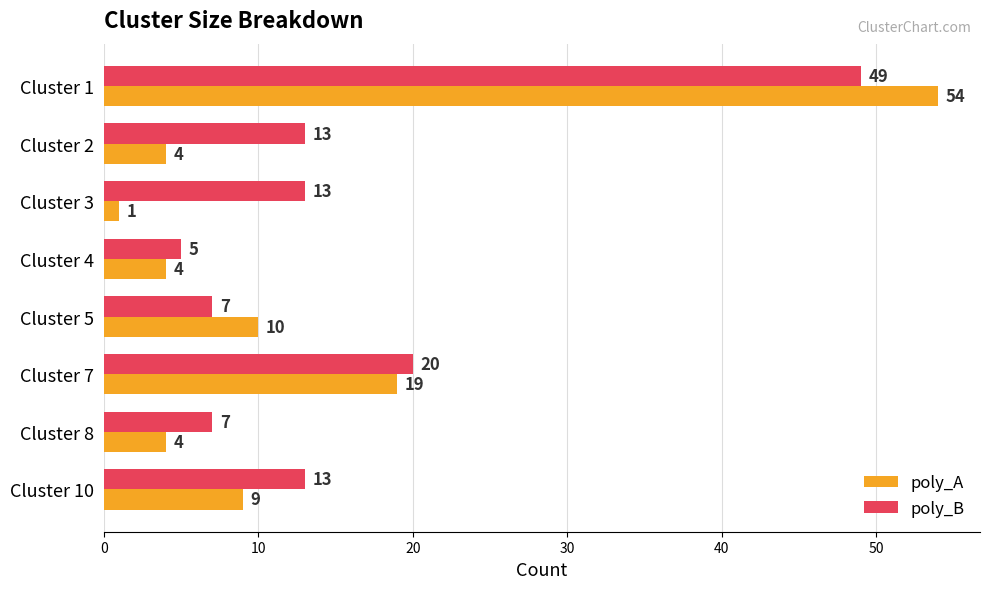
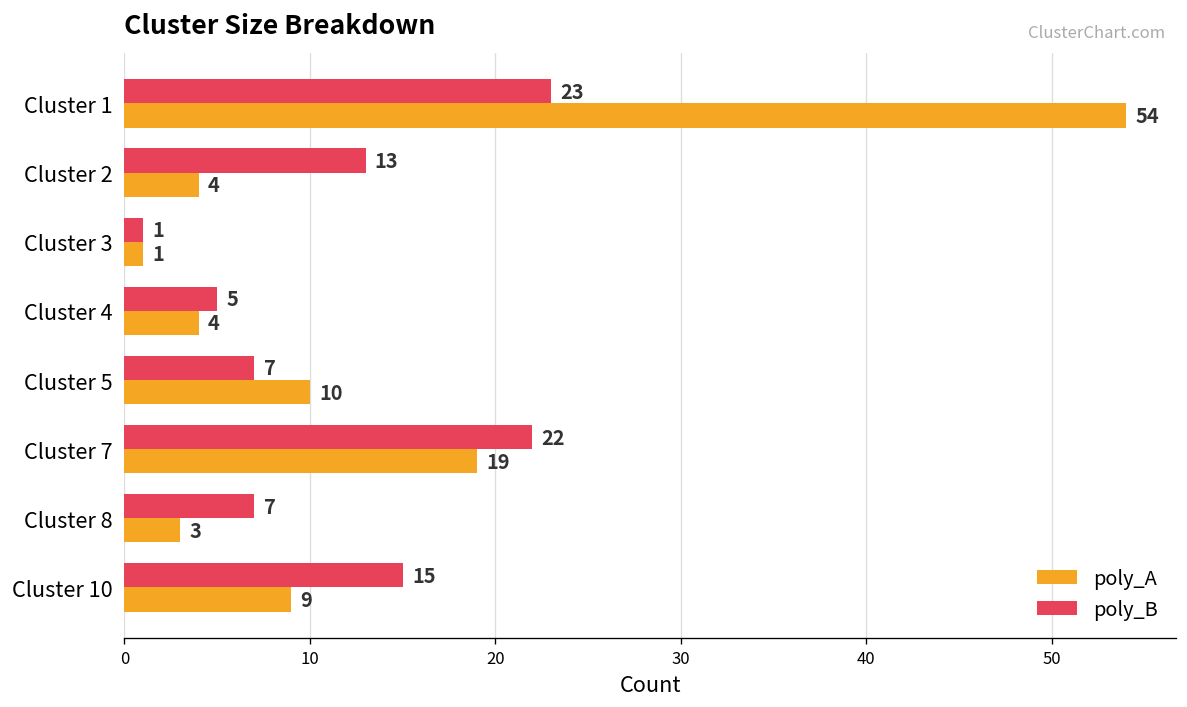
poly_B, Cluster 1: 49 -> 23
poly_B, Cluster 3: 13 -> 1
poly_B, Cluster 7: 20 -> 22
poly_A, Cluster 8: 4 -> 3
poly_B, Cluster 10: 13 -> 15
